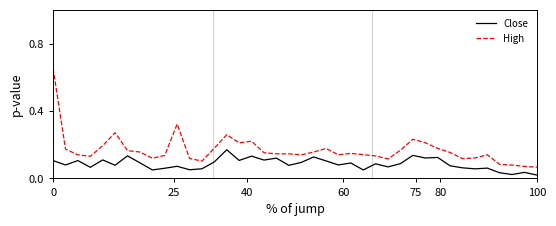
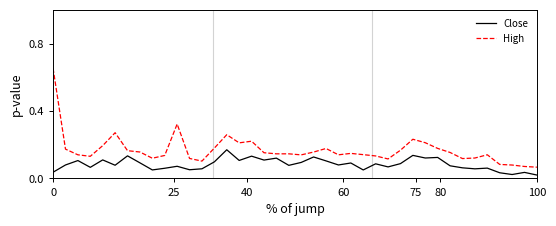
Close, 0: 0.11 -> 0.04
